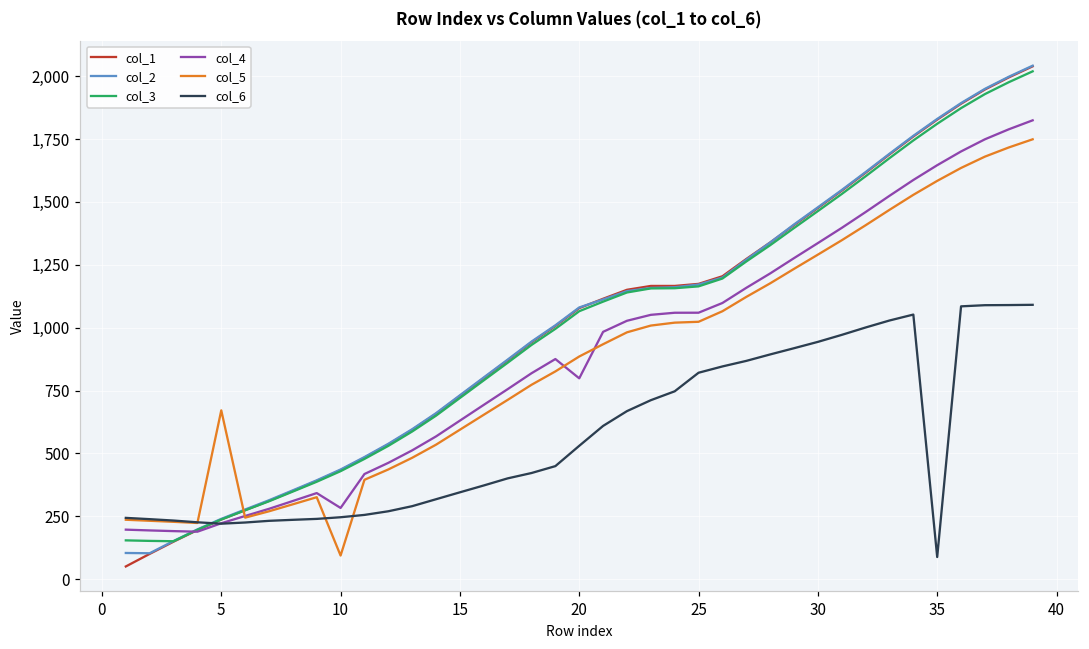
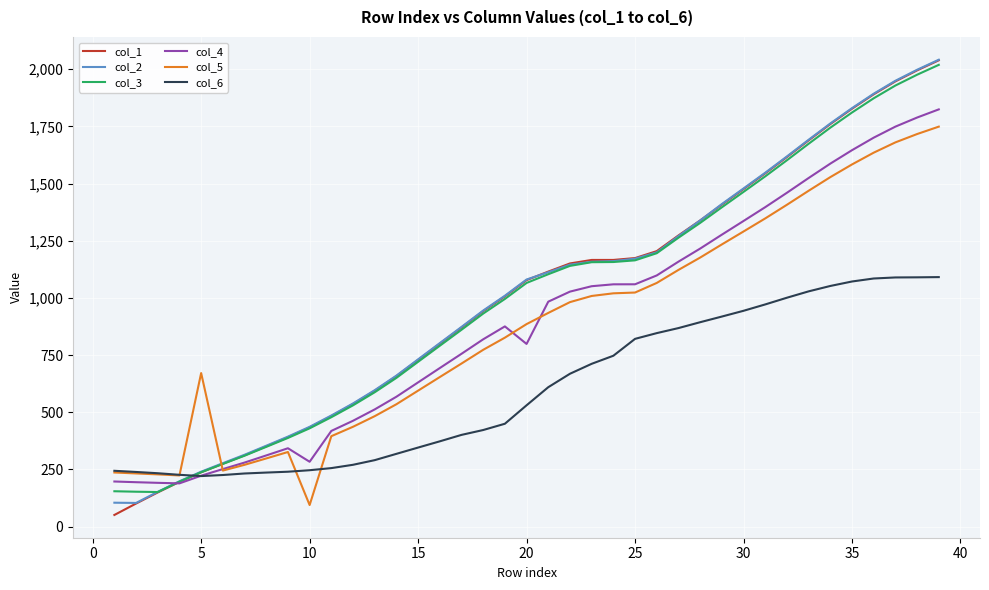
col_6, 35: 90 -> 1,070
